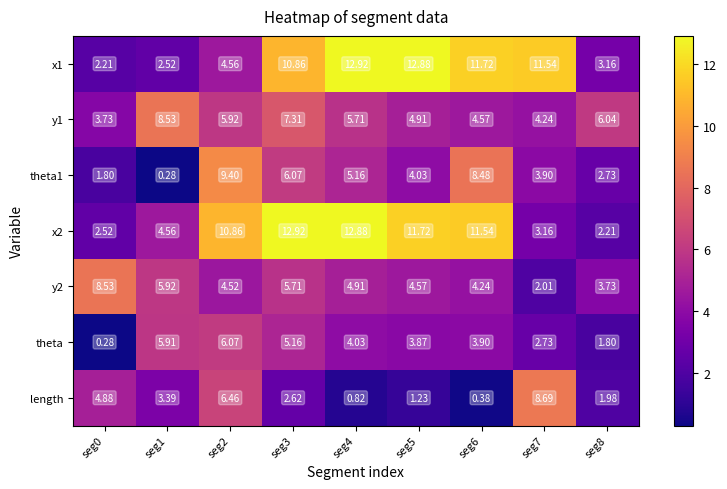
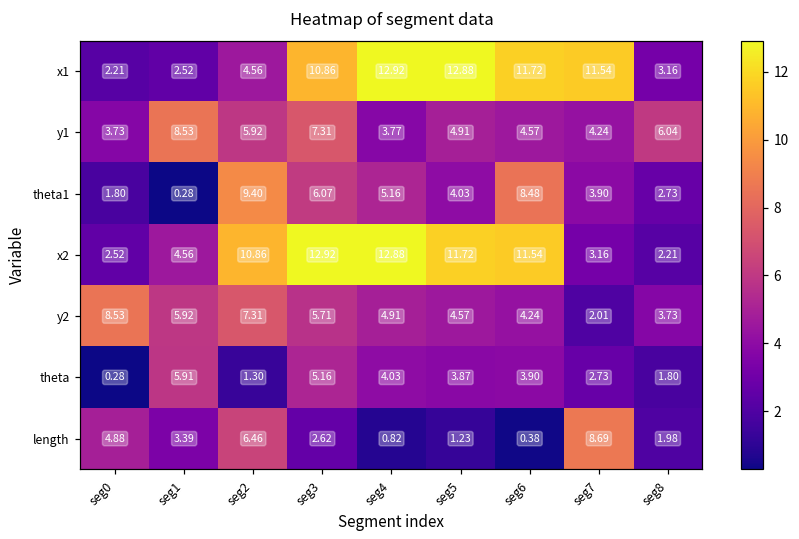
y1, seg4: 5.71 -> 3.77
y2, seg2: 4.52 -> 7.31
theta, seg2: 6.07 -> 1.30
